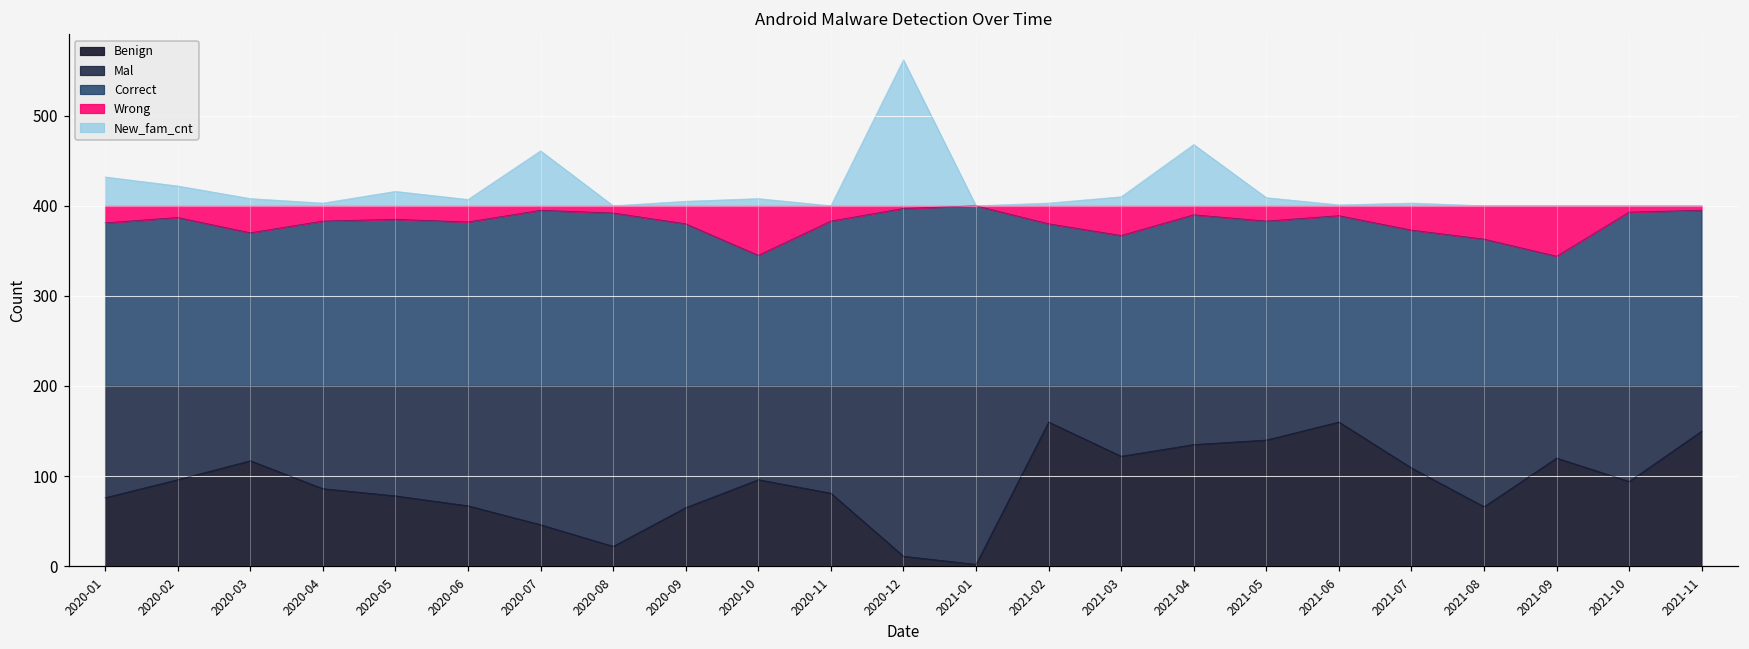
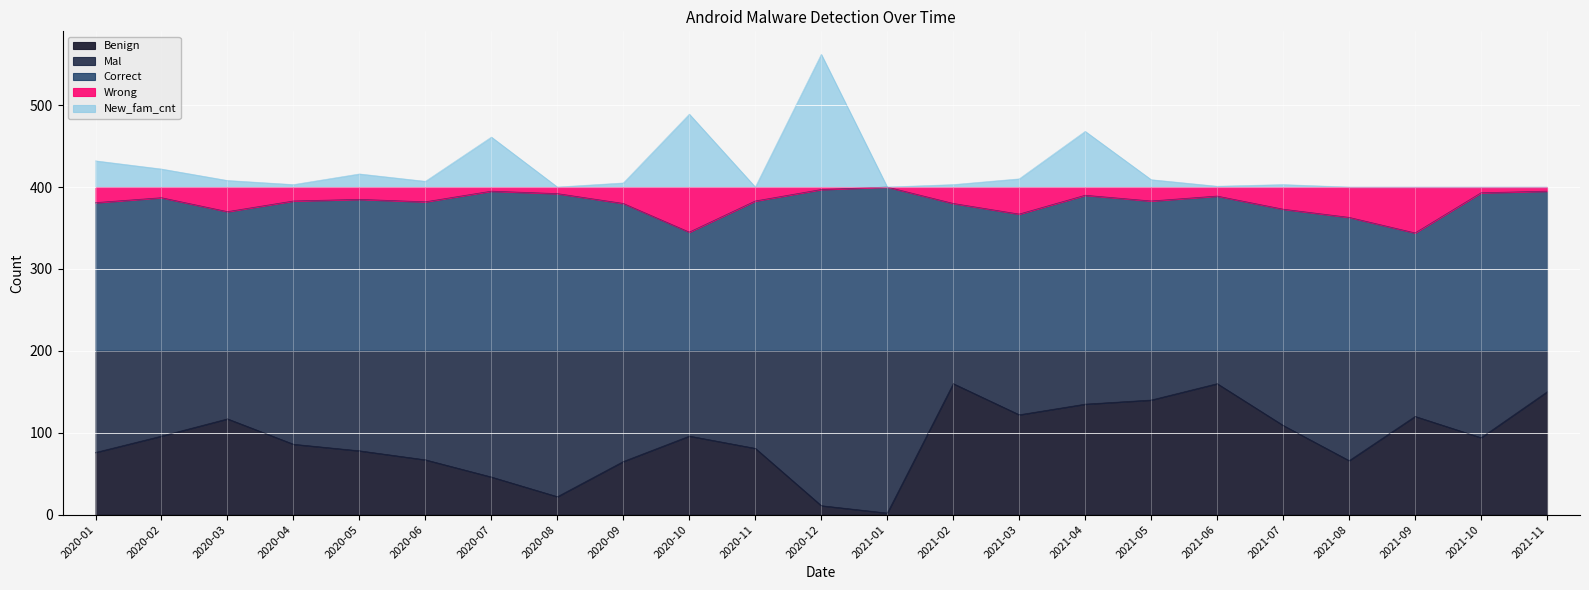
New_fam_cnt, 2020-10: 410 -> 490
